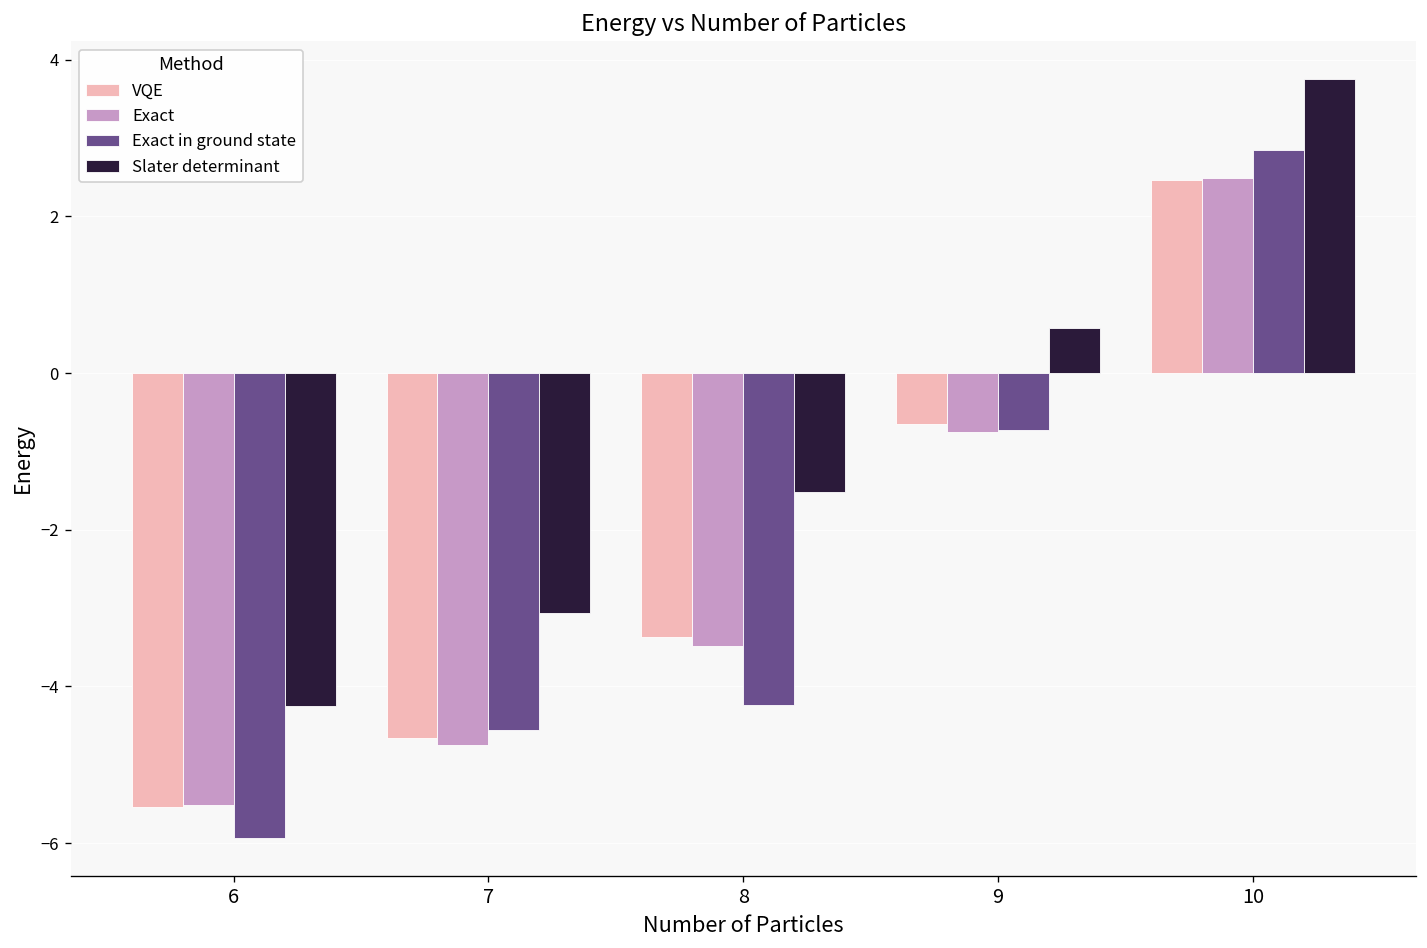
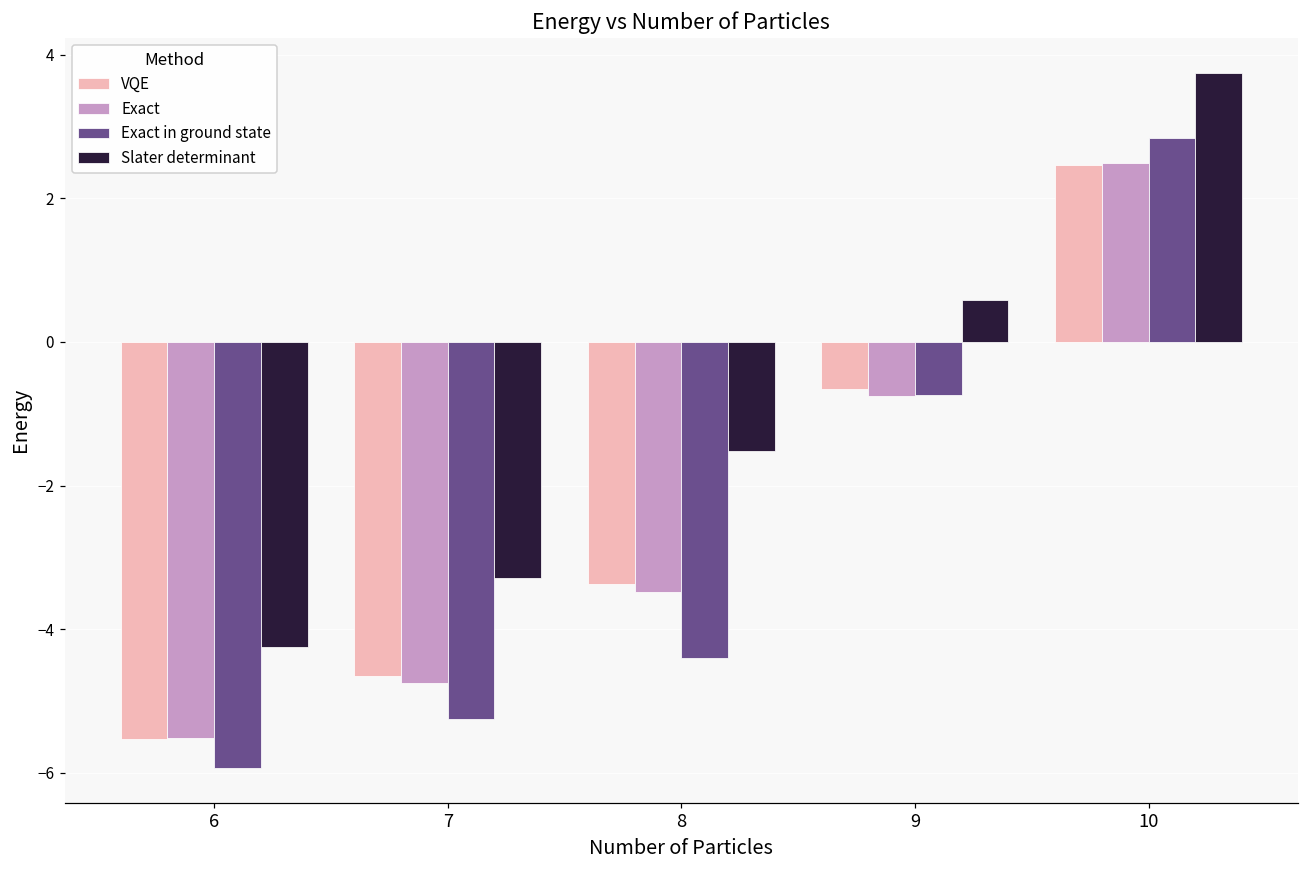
Exact in ground state, 7: -4.6 -> -5.3
Slater determinant, 7: -3.1 -> -3.3
Exact in ground state, 8: -4.2 -> -4.4
